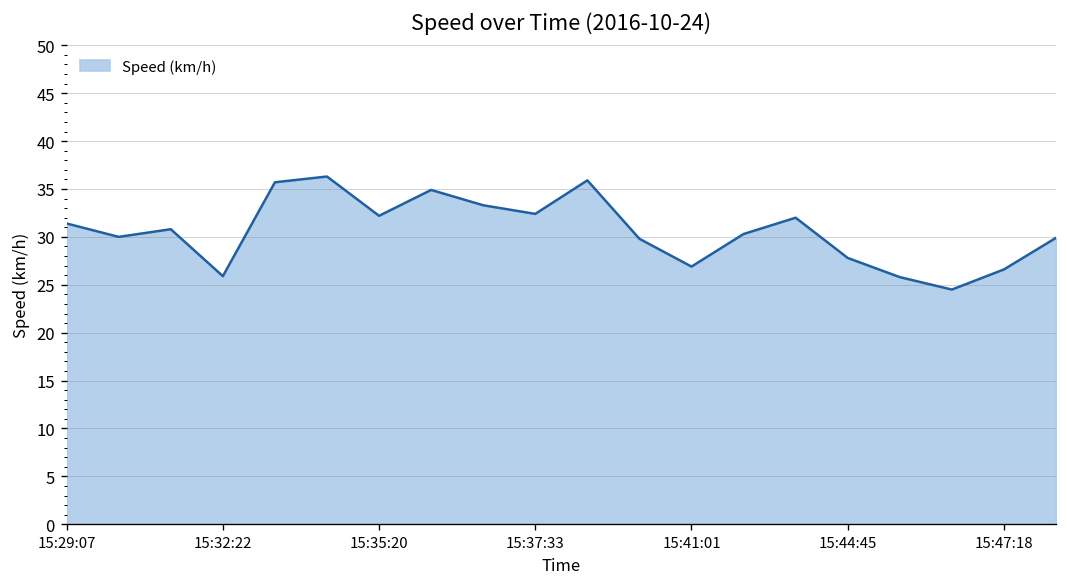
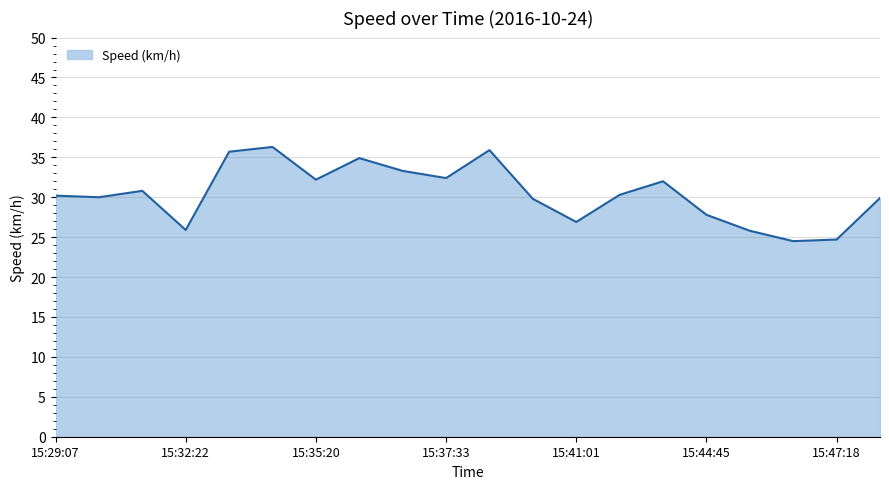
15:29:07: 31 -> 30
15:47:18: 27 -> 25
